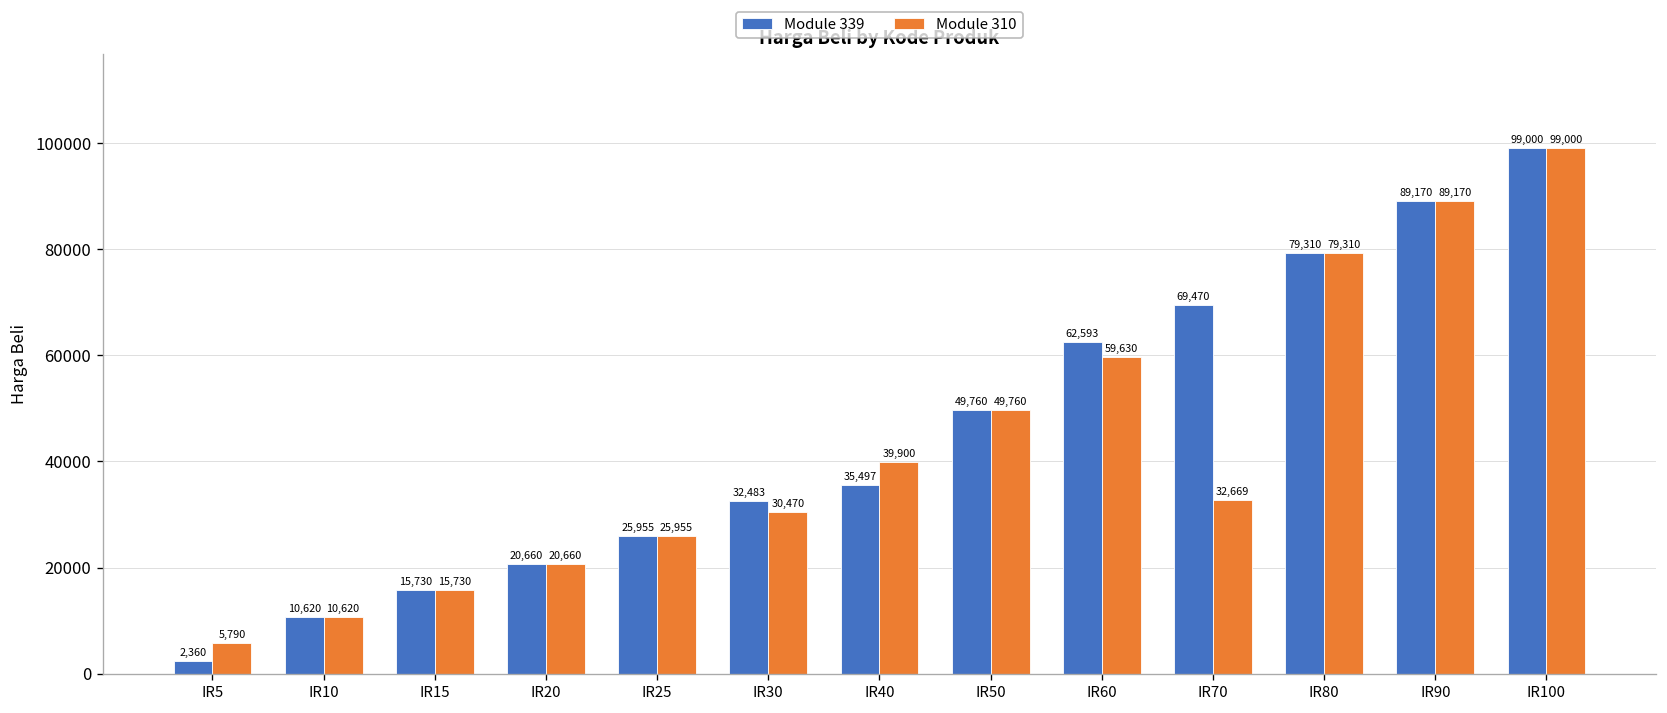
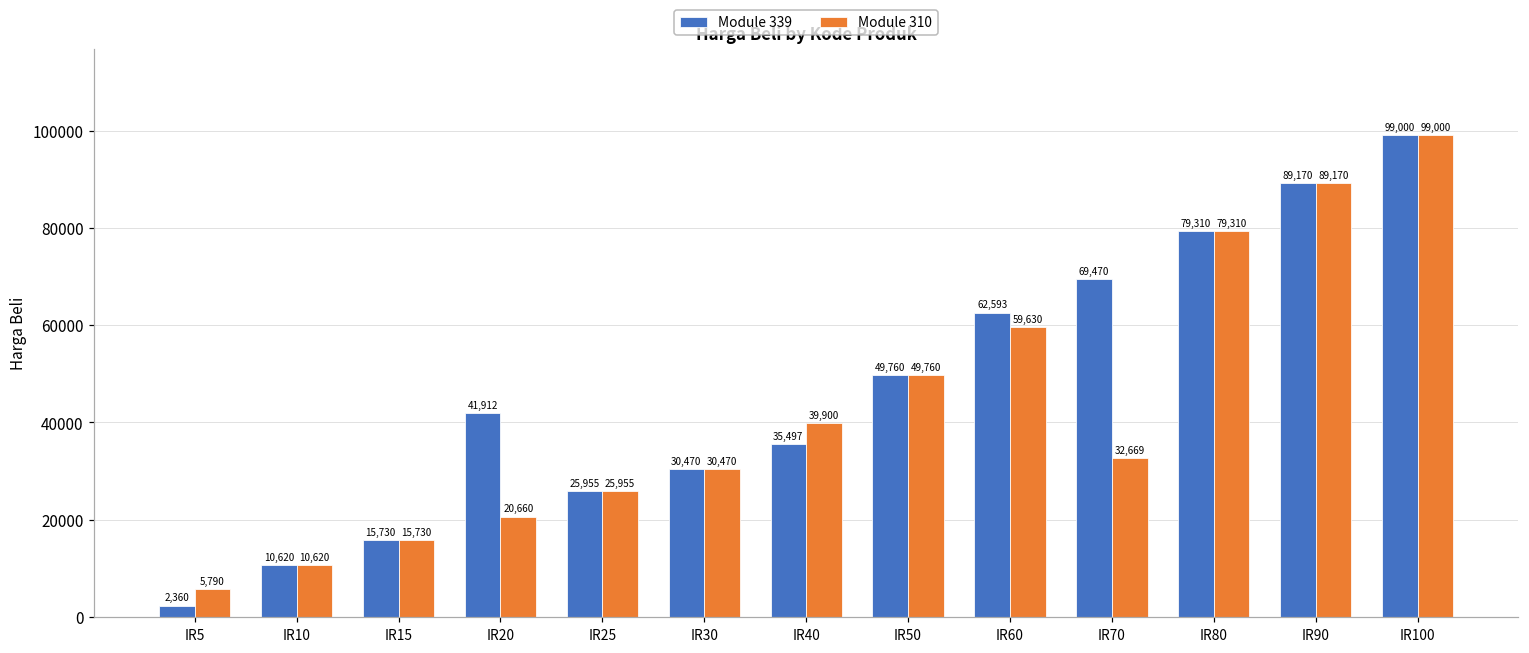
Module 339, IR20: 20,660 -> 41,912
Module 339, IR30: 32,483 -> 30,470
